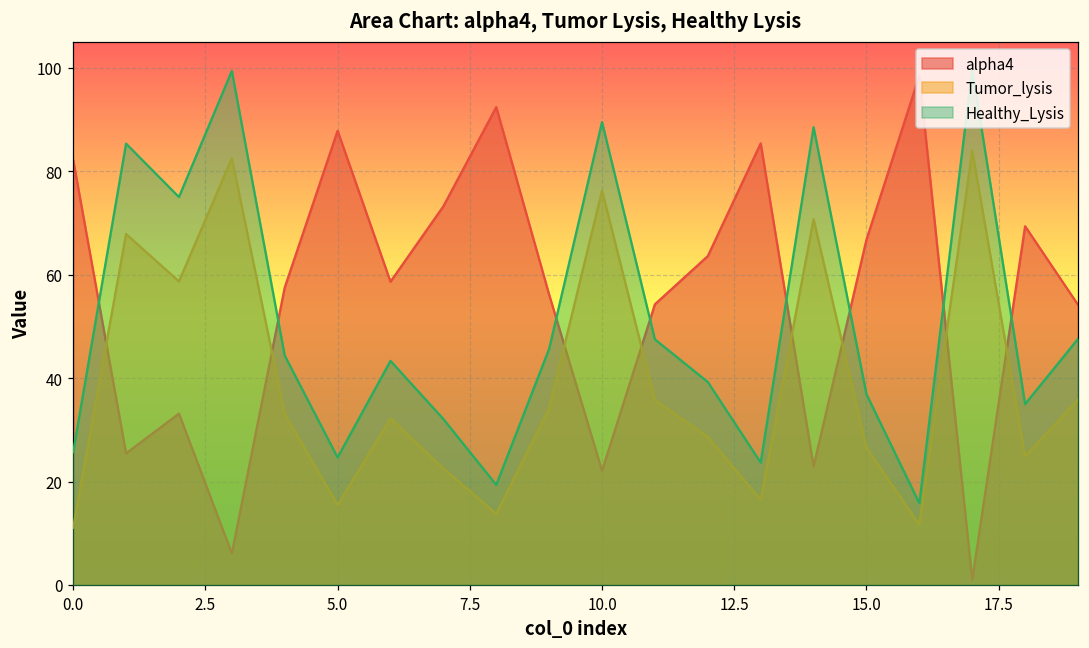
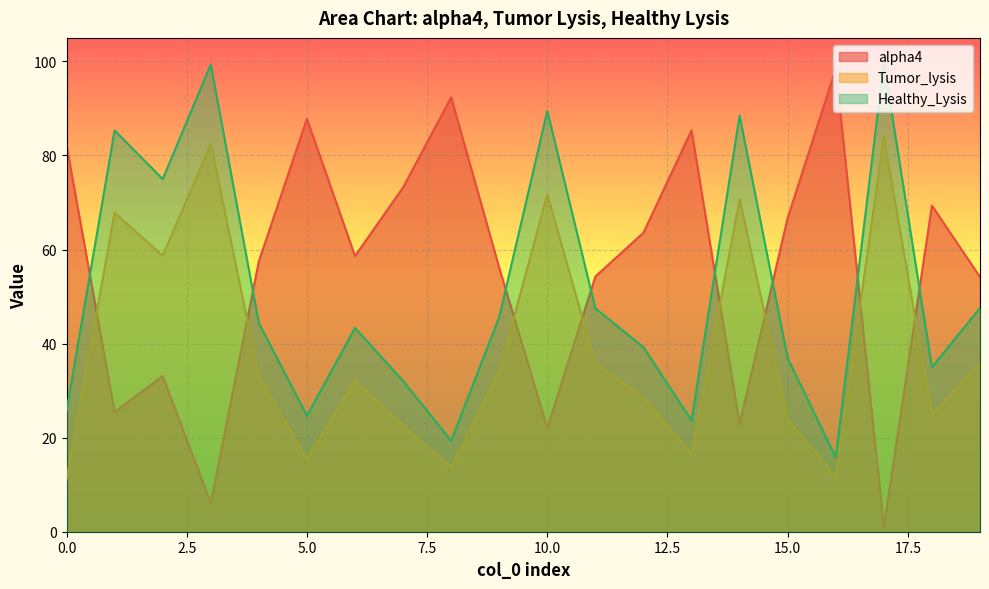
Tumor_lysis, 10.0: 76 -> 72
Tumor_lysis, 15.0: 27 -> 24
